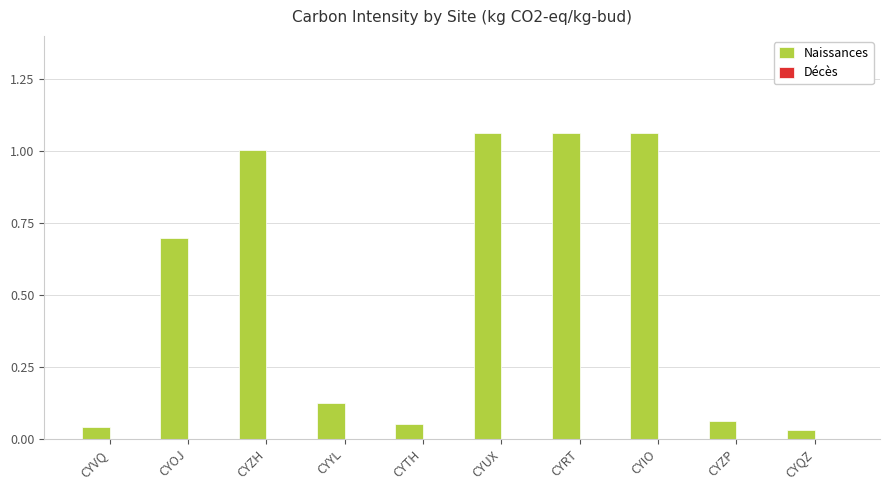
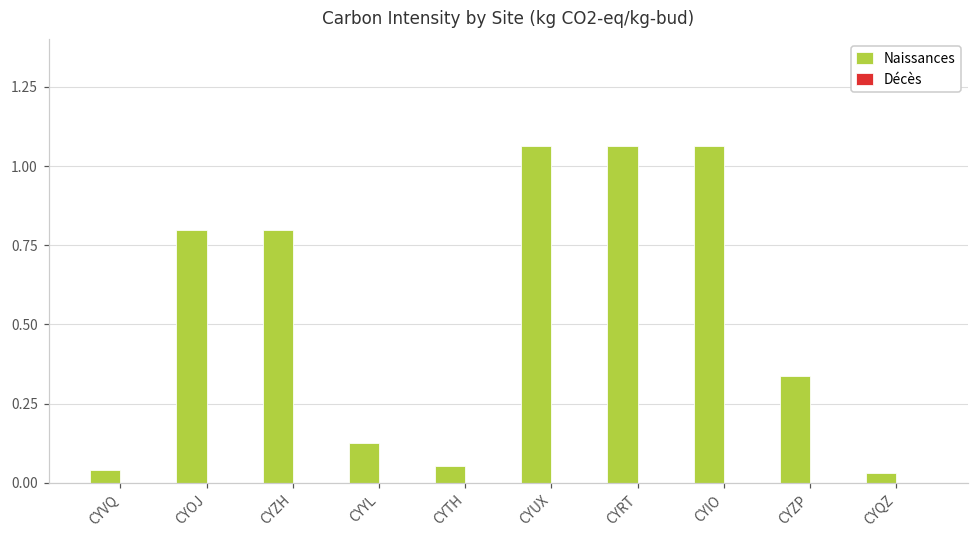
Naissances, CYOJ: 0.70 -> 0.80
Naissances, CYZH: 1.00 -> 0.80
Naissances, CYZP: 0.06 -> 0.34
